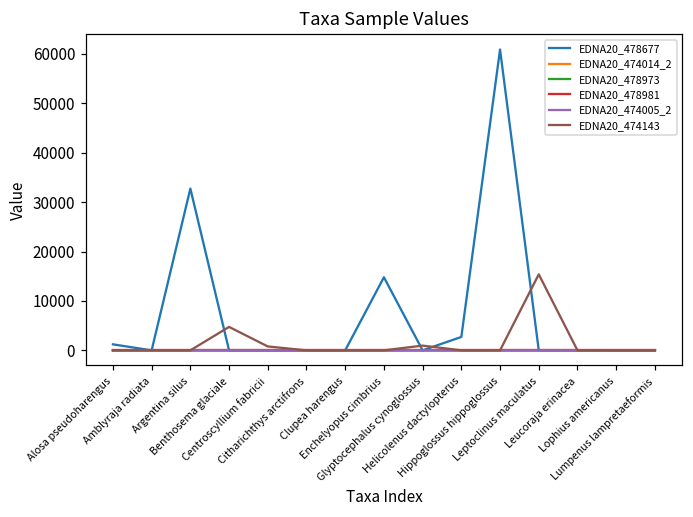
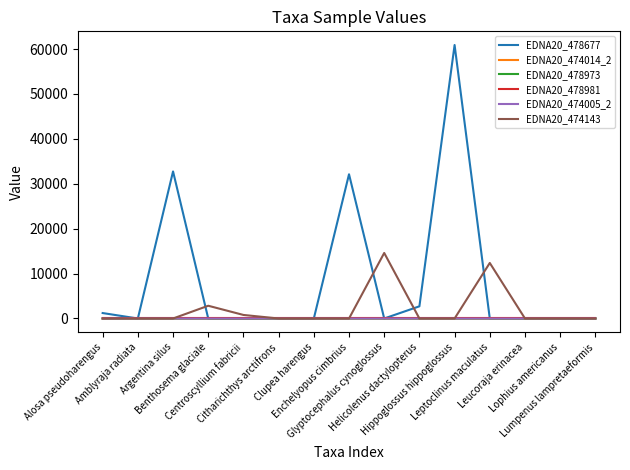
EDNA20_474143, Benthosema glaciale: 5000 -> 3000
EDNA20_478677, Enchelyopus cimbrius: 15000 -> 32000
EDNA20_474143, Glyptocephalus cynoglossus: 1000 -> 15000
EDNA20_474143, Leptoclinus maculatus: 15000 -> 12000
